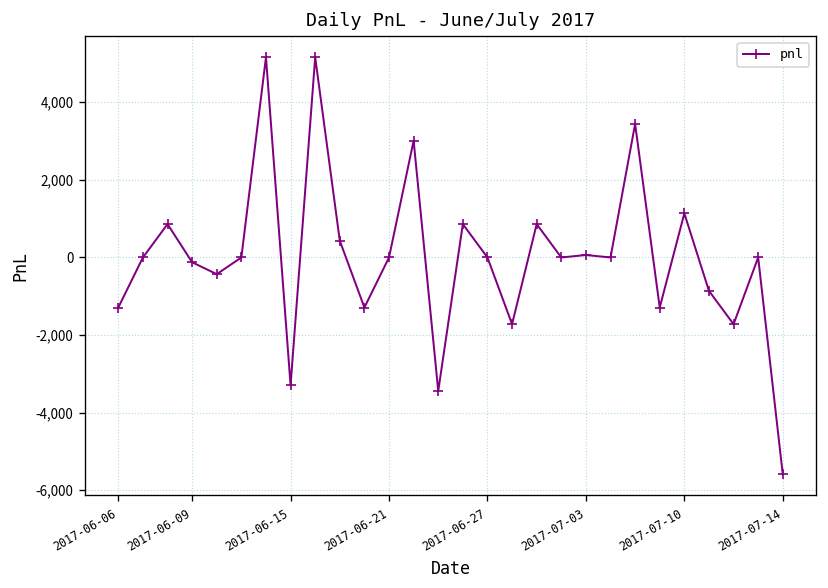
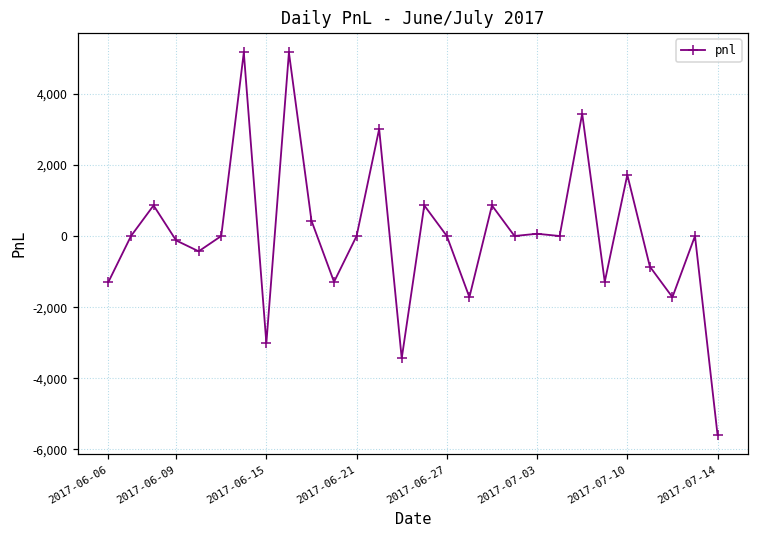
2017-06-15: -3,300 -> -3,000
2017-07-10: 1,100 -> 1,700
